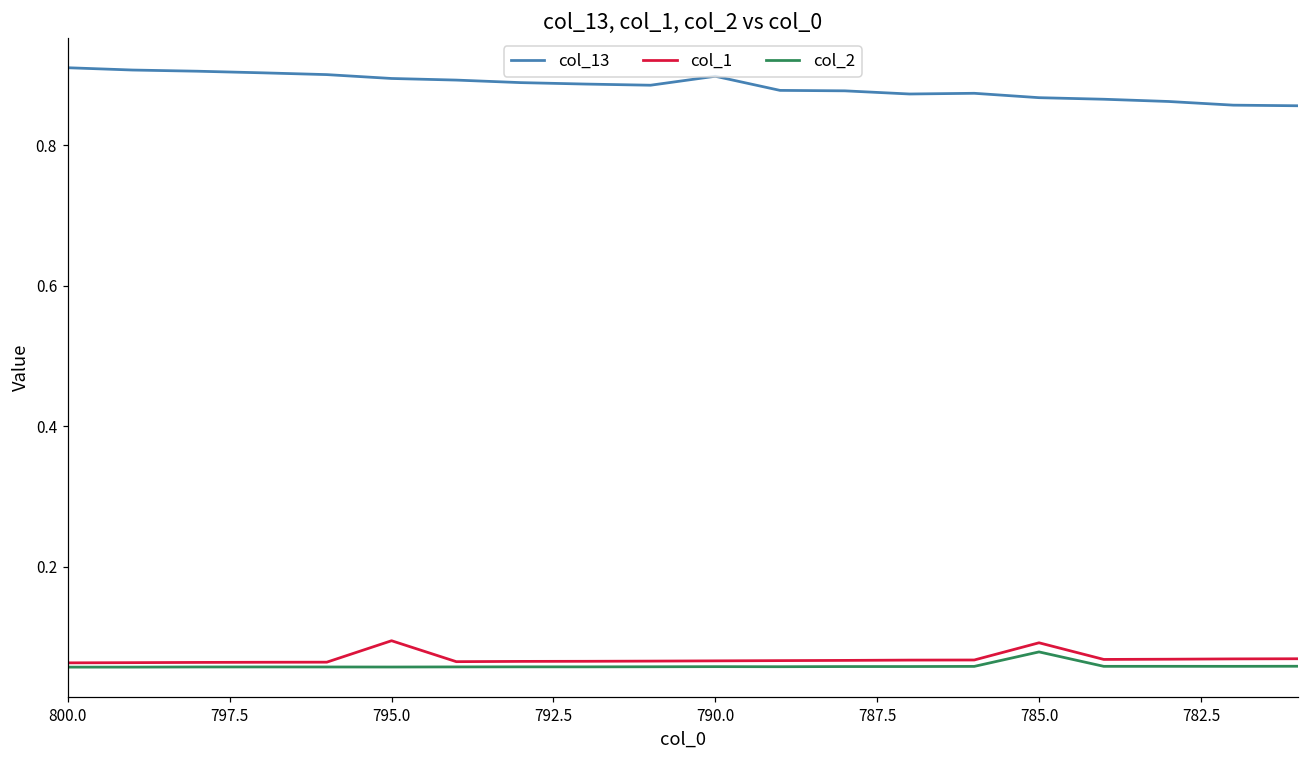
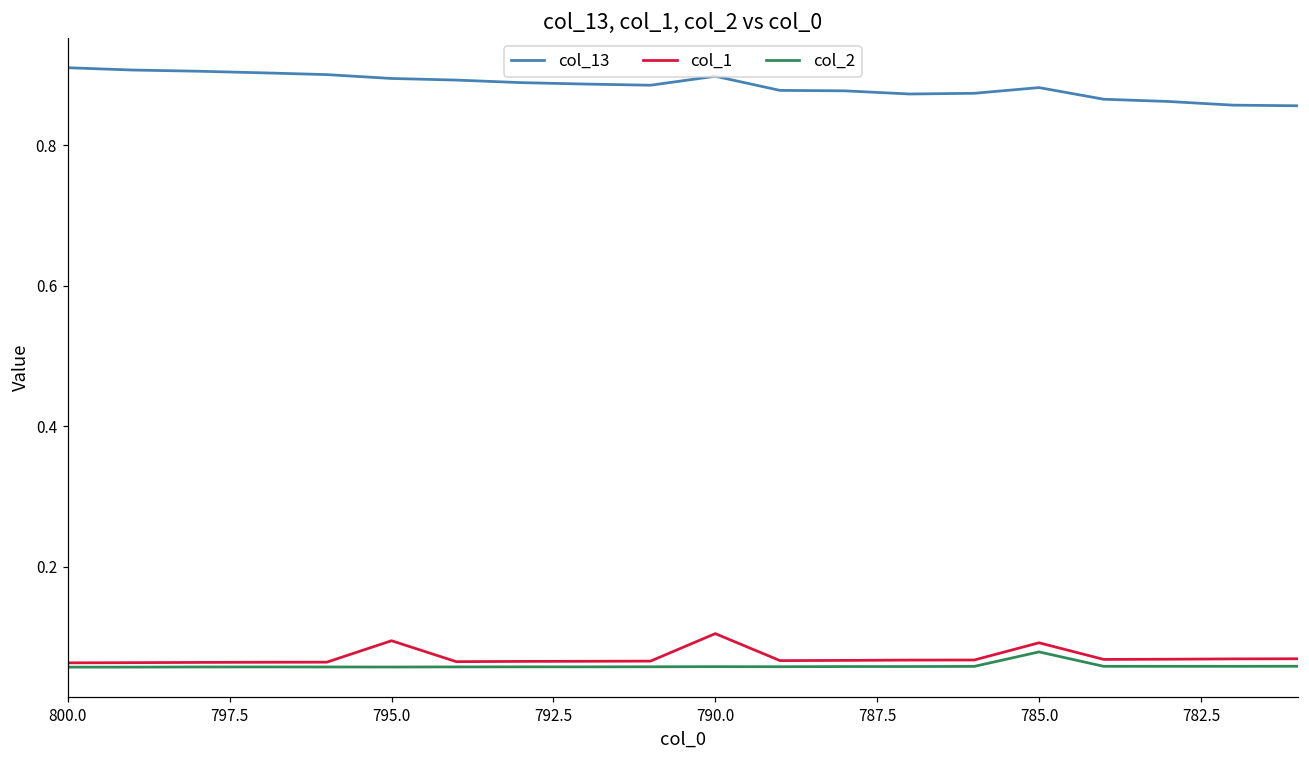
col_1, 790.0: 0.07 -> 0.11
col_13, 785.0: 0.87 -> 0.88
